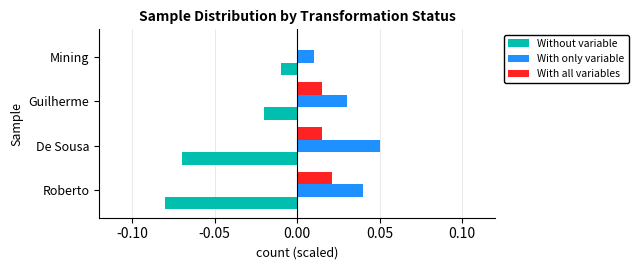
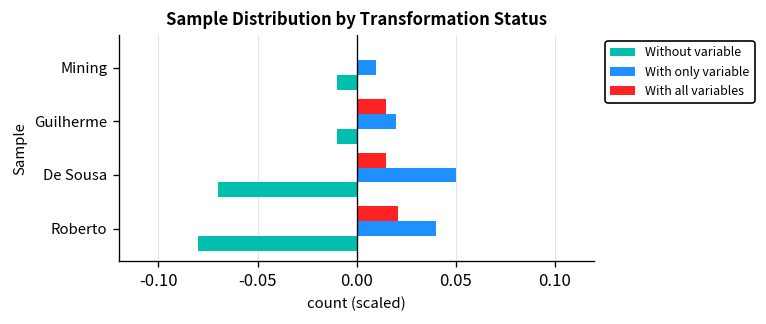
With only variable, Guilherme: 0.030 -> 0.020
Without variable, Guilherme: -0.020 -> -0.010
